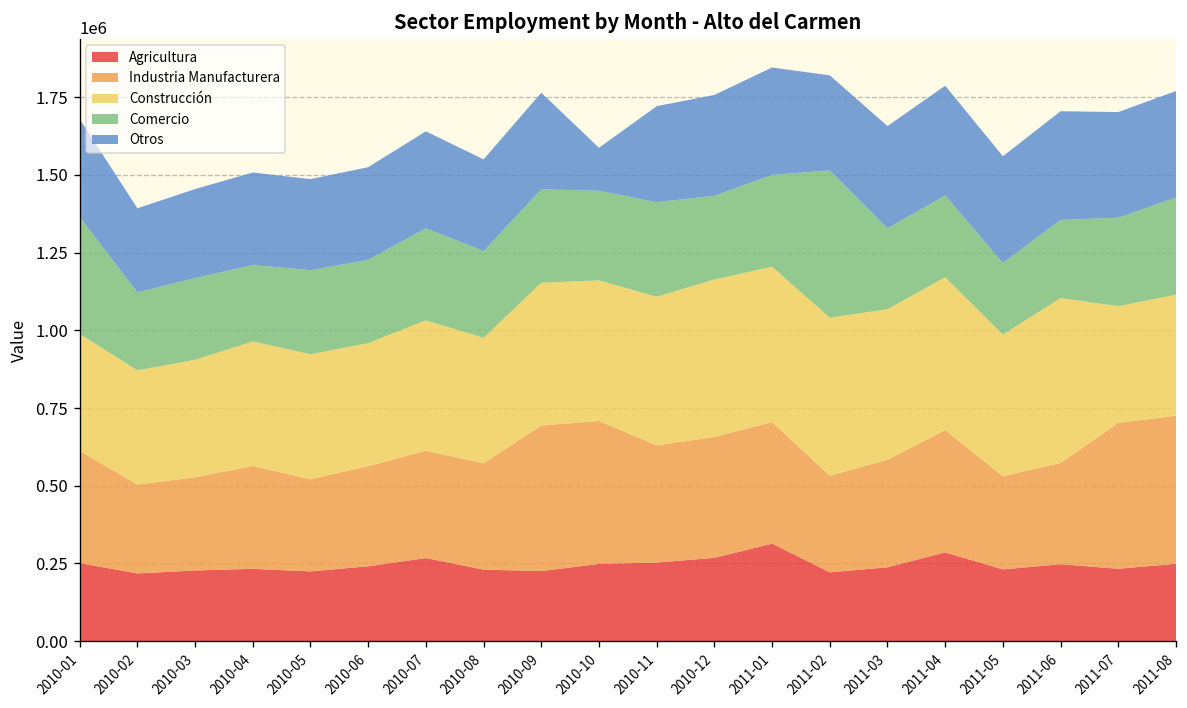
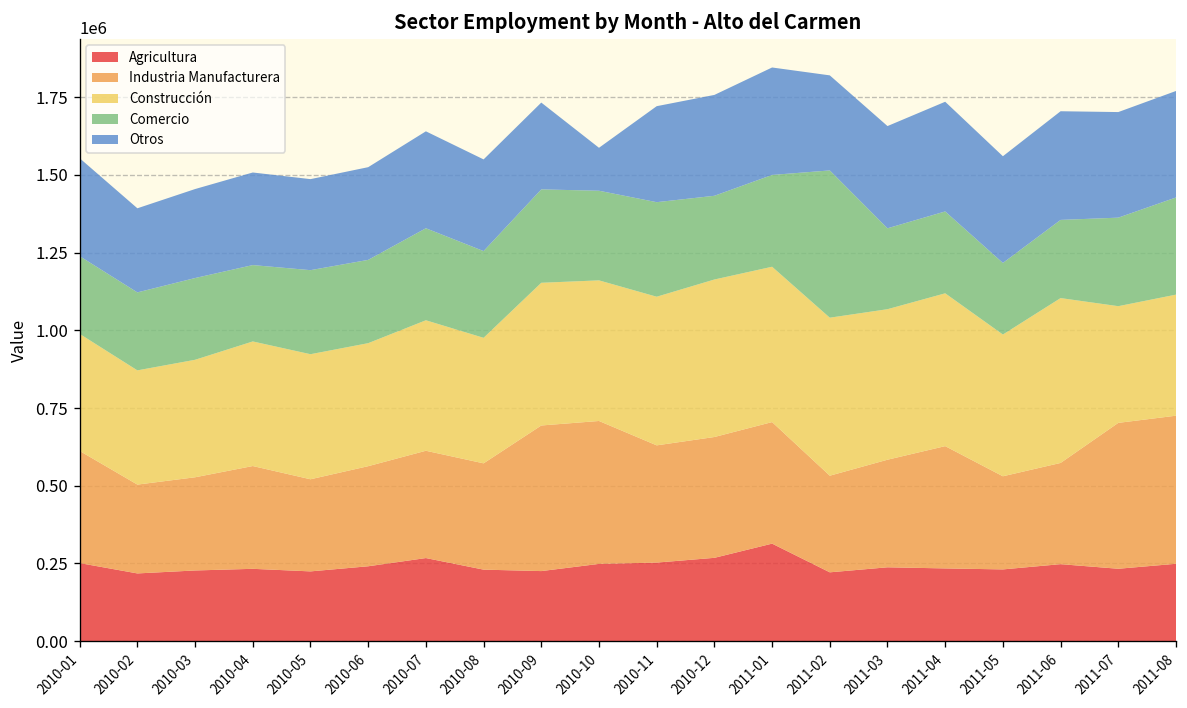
Comercio, 2010-01: 380000 -> 250000
Otros, 2010-09: 310000 -> 280000
Agricultura, 2011-04: 290000 -> 230000
